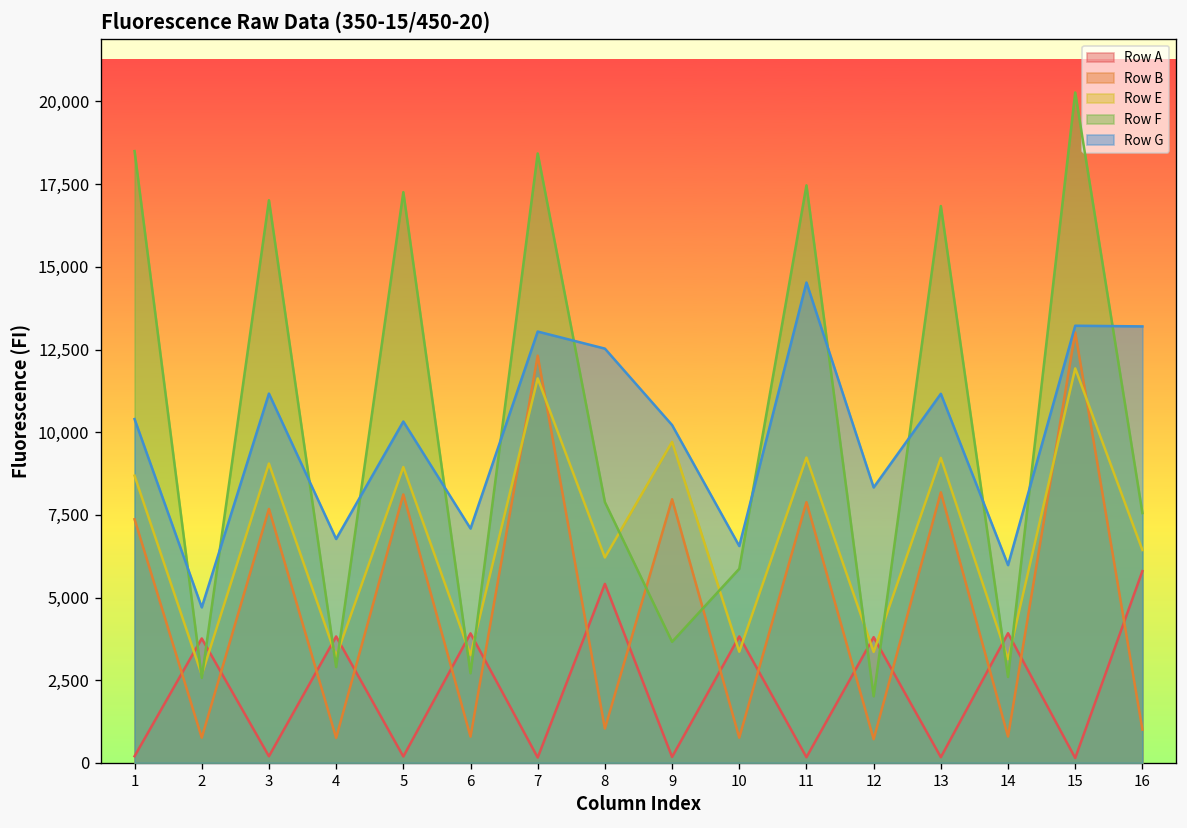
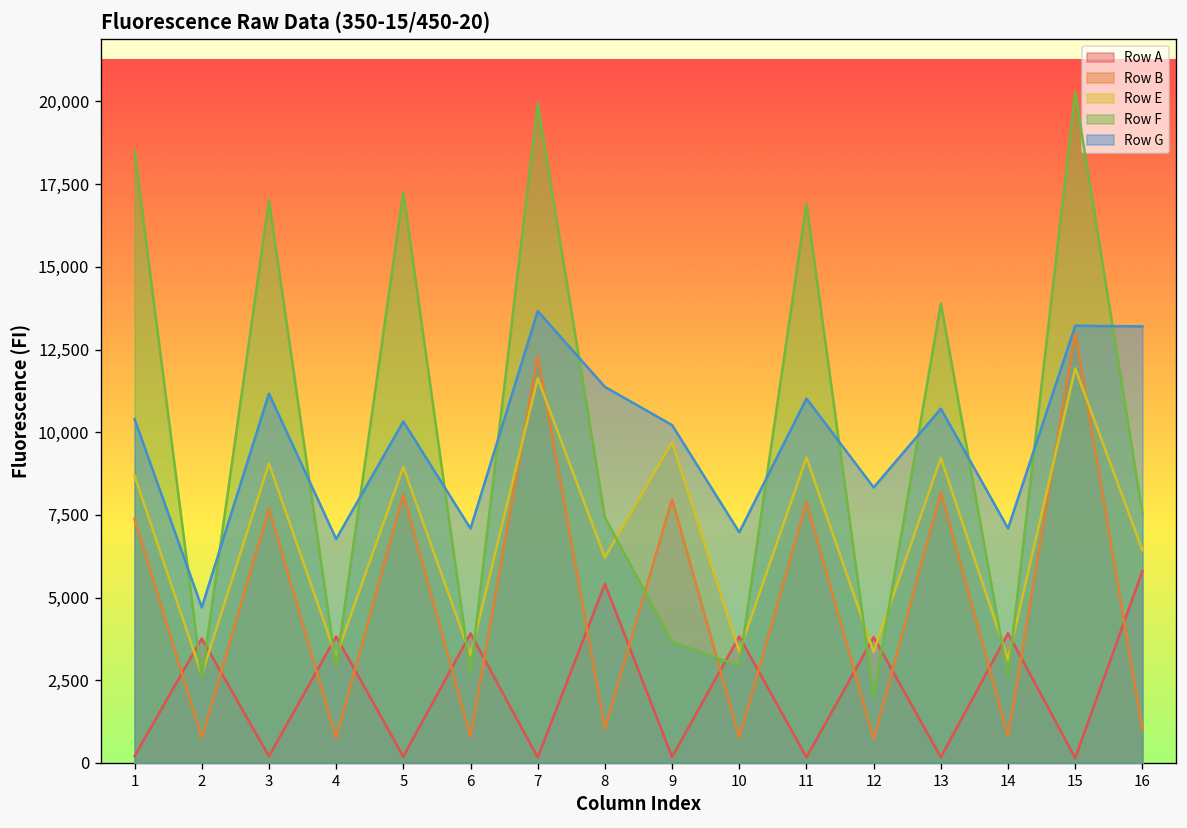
Row F, 7: 18,400 -> 19,900
Row G, 7: 13,000 -> 13,700
Row F, 8: 7,900 -> 7,400
Row G, 8: 12,500 -> 11,400
Row F, 10: 5,900 -> 2,900
Row G, 10: 6,600 -> 7,000
Row F, 11: 17,500 -> 16,900
Row G, 11: 14,500 -> 11,000
Row F, 13: 16,800 -> 13,900
Row G, 13: 11,200 -> 10,700
Row G, 14: 6,000 -> 7,100
